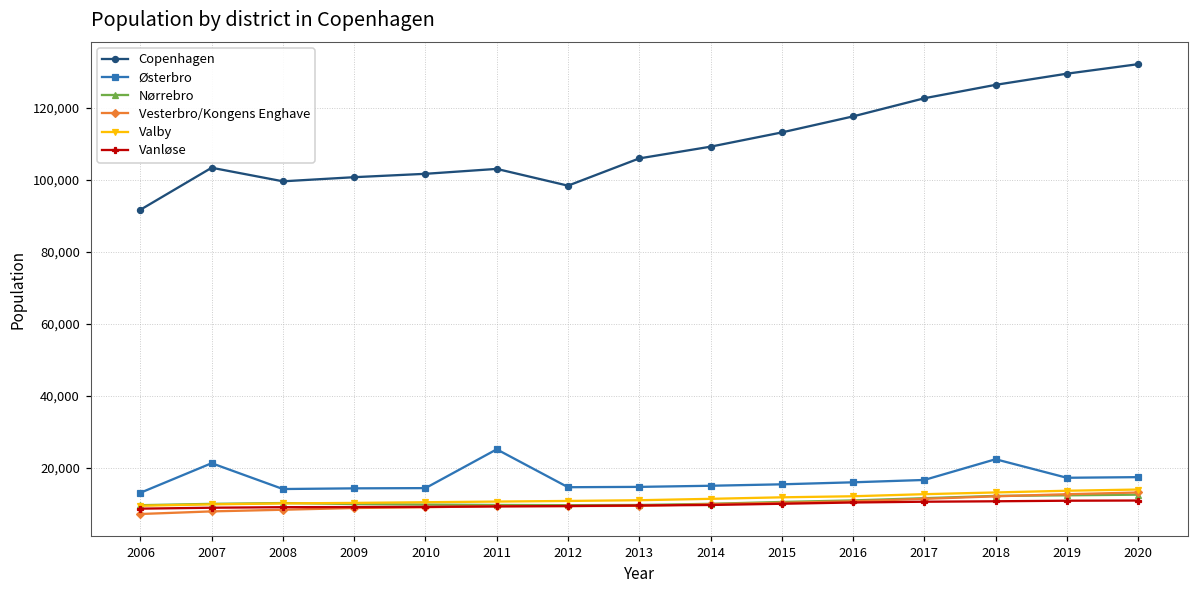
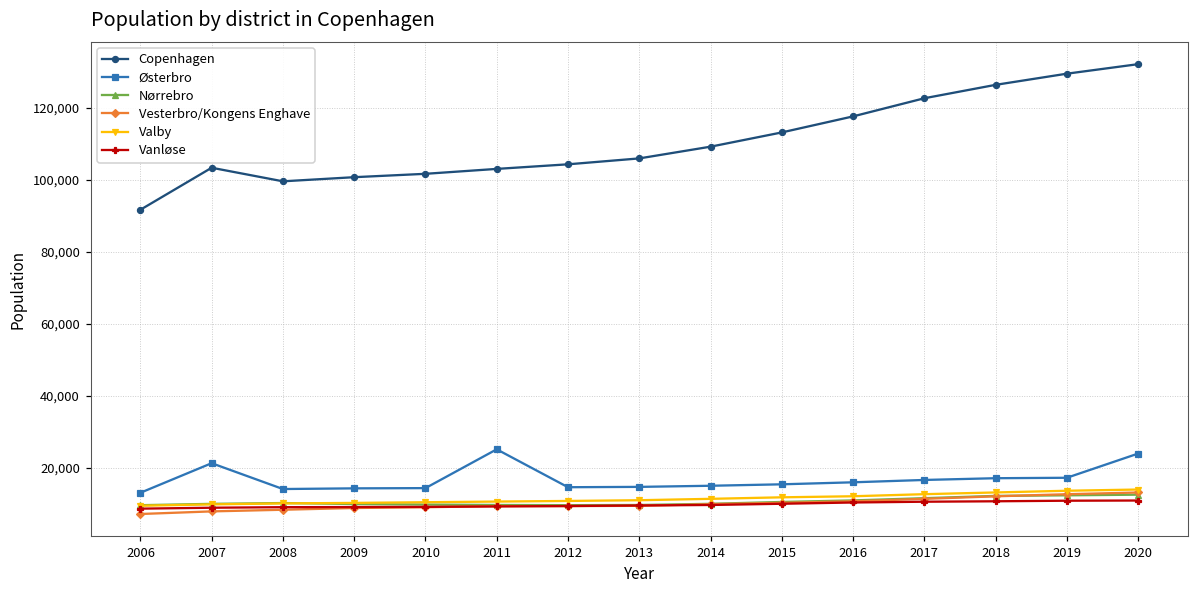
Copenhagen, 2012: 98,000 -> 104,000
Østerbro, 2018: 22,000 -> 17,000
Østerbro, 2020: 17,000 -> 24,000
